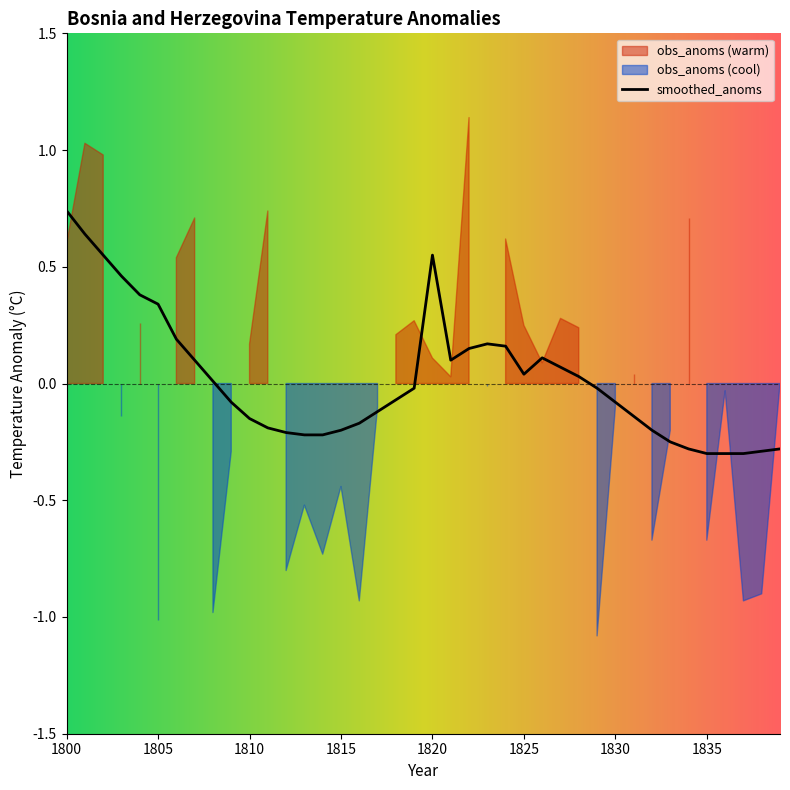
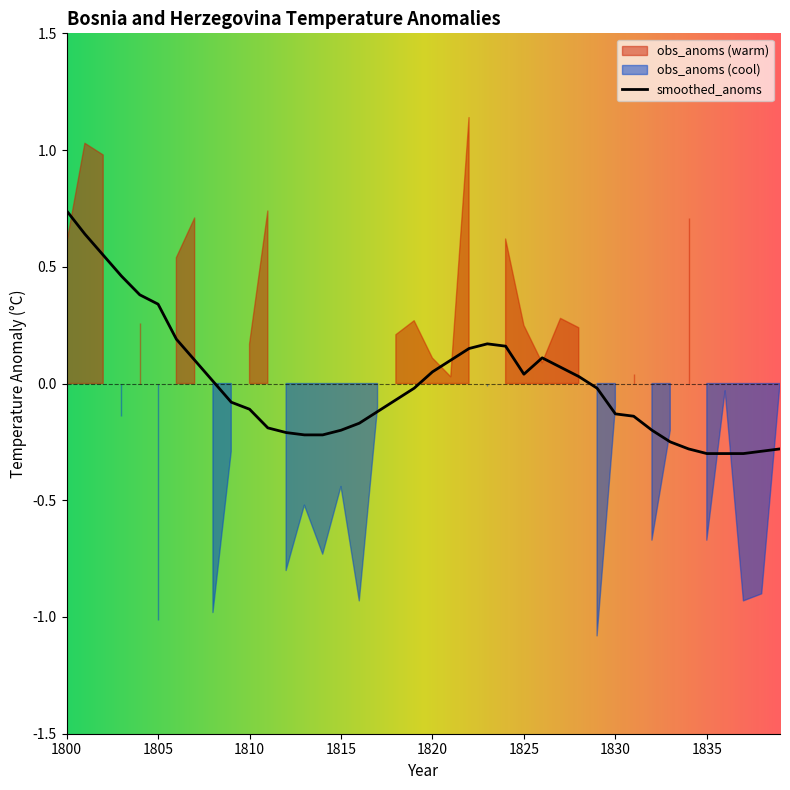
1810: -0.15 -> -0.11
1820: 0.55 -> 0.05
1830: -0.08 -> -0.13
